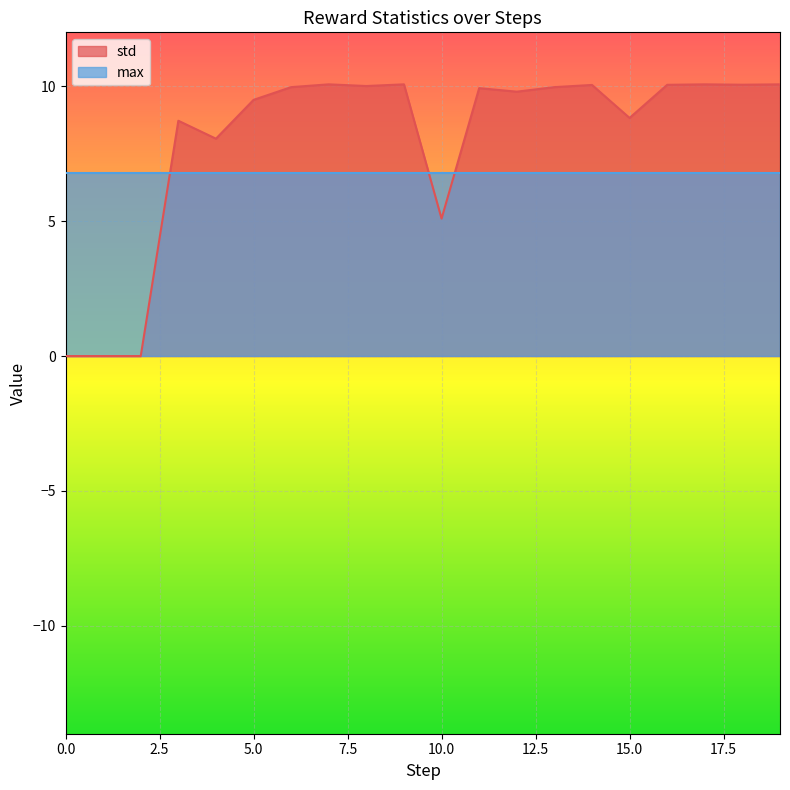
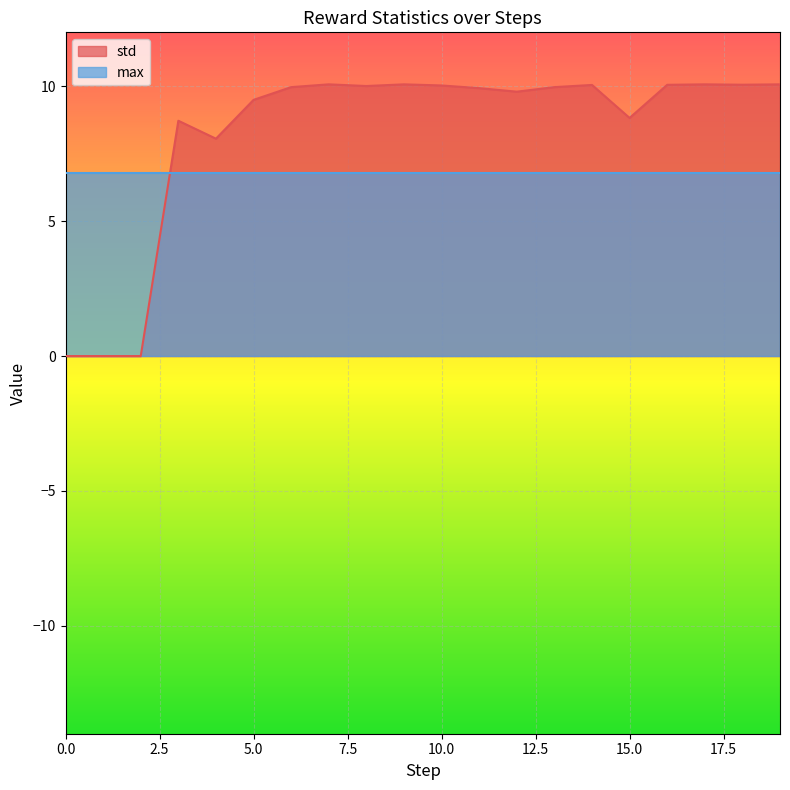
std, 10.0: 5.1 -> 10.0
